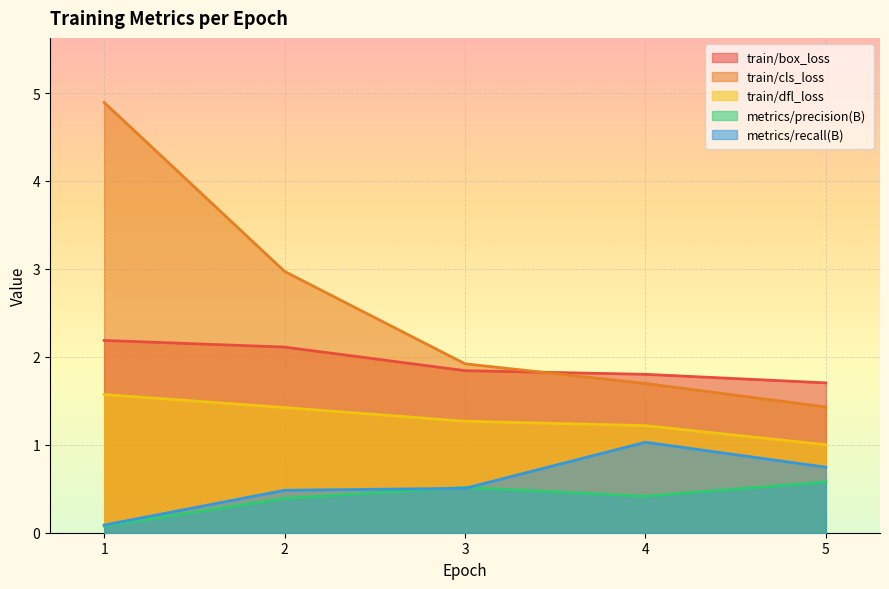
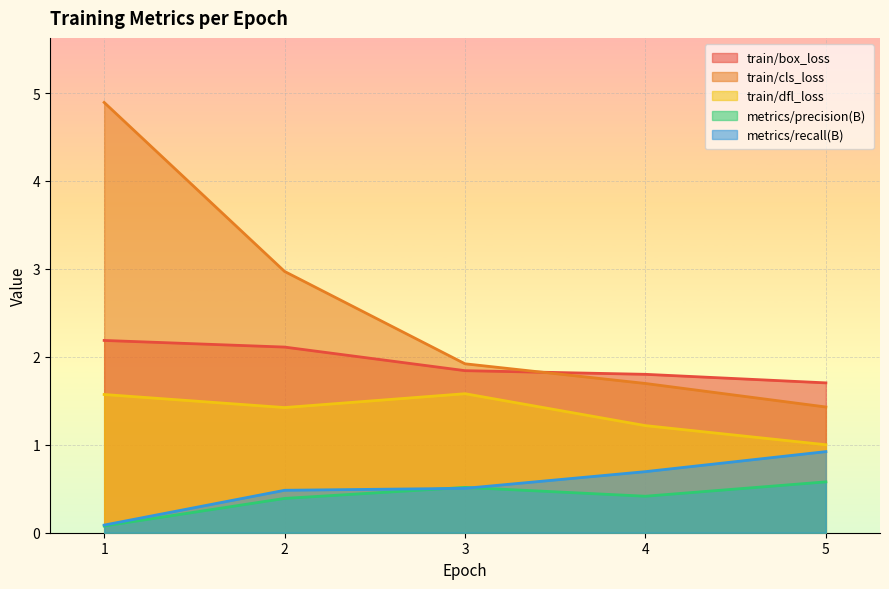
train/dfl_loss, 3: 1.3 -> 1.6
metrics/recall(B), 4: 1.0 -> 0.7
metrics/recall(B), 5: 0.7 -> 0.9
